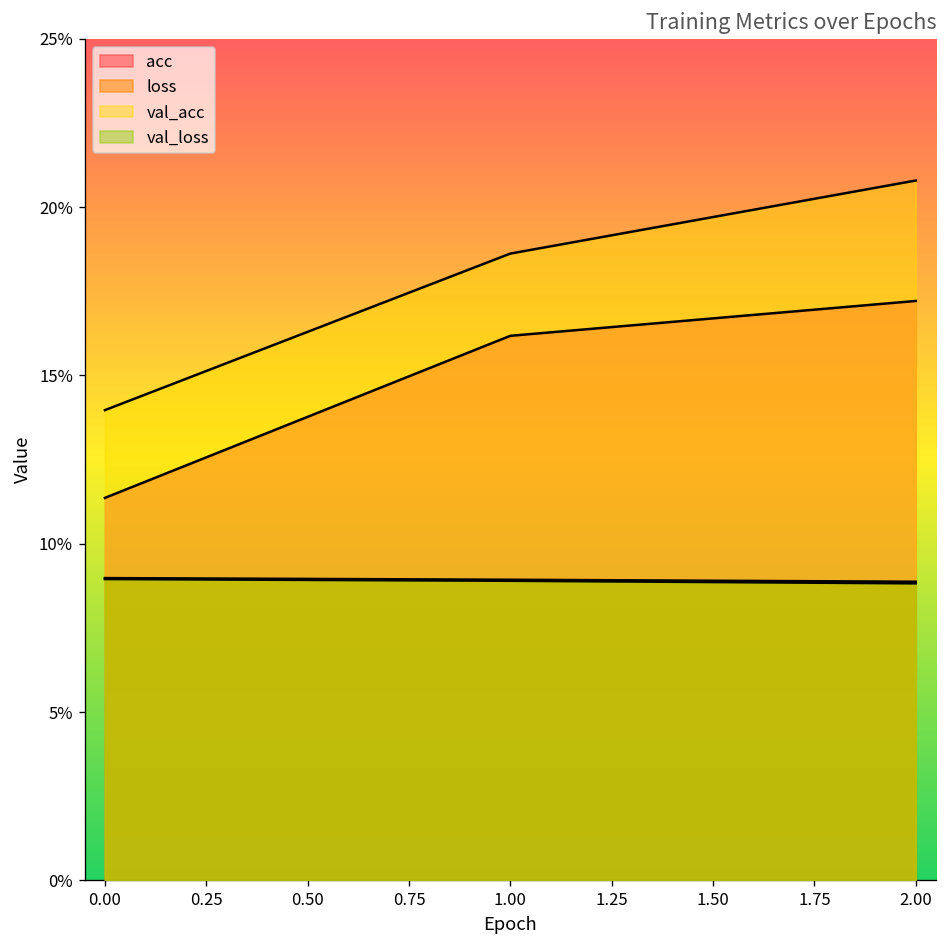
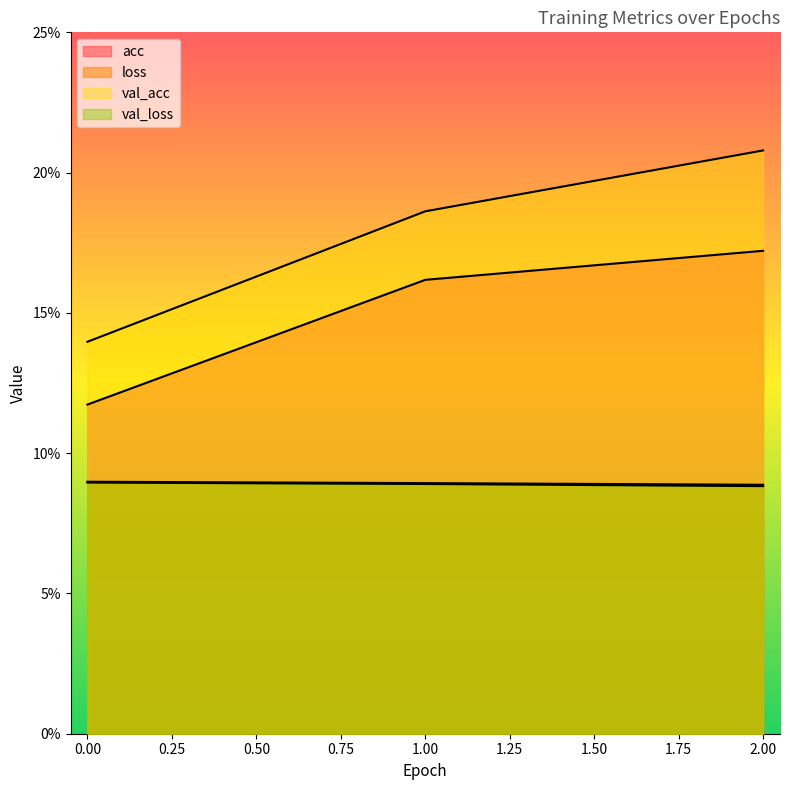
acc, 0.00: 11.4% -> 11.7%
